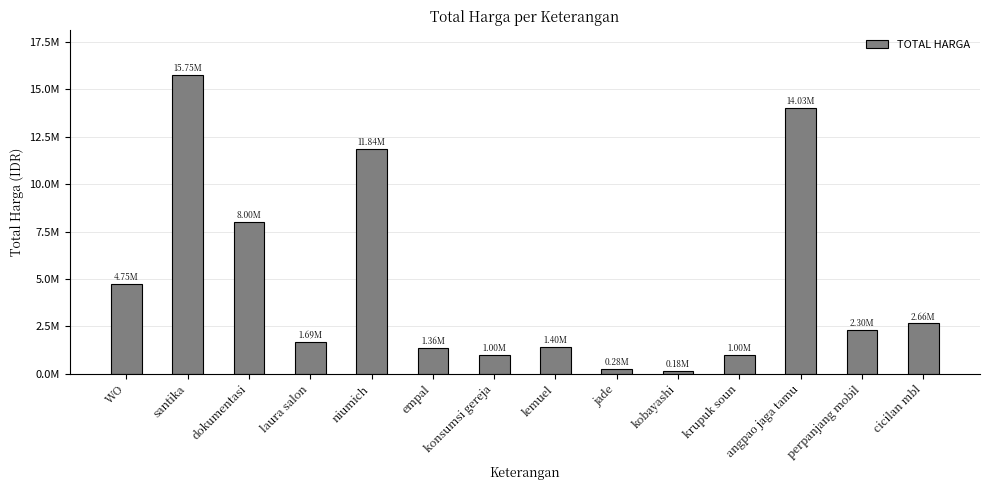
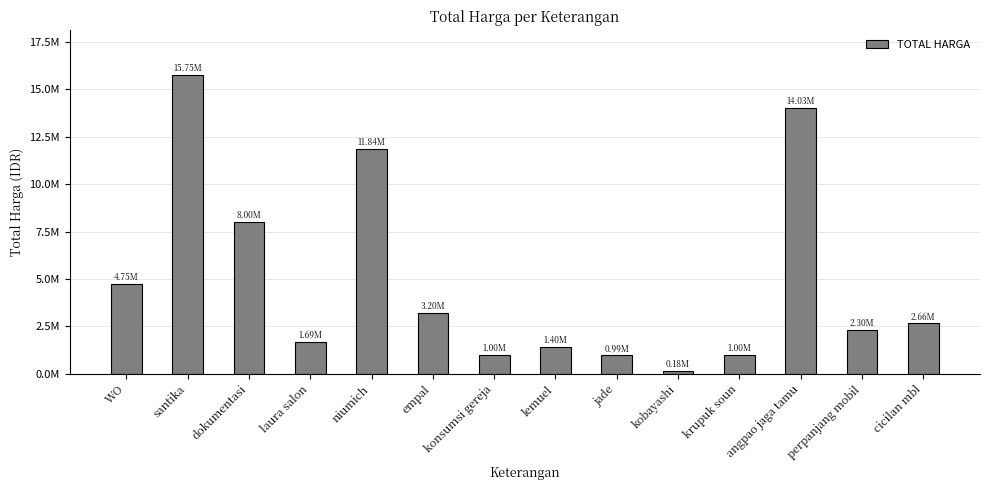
empal: 1.36M -> 3.20M
jade: 0.28M -> 0.99M
